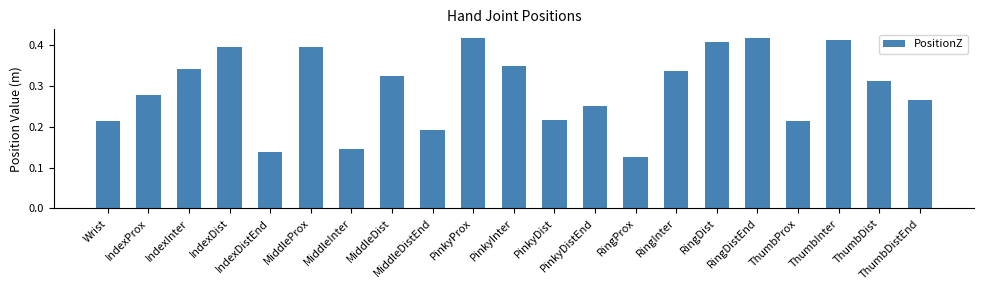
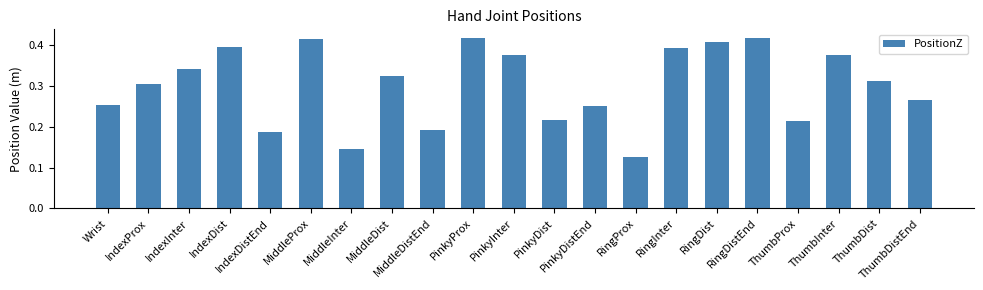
Wrist: 0.22 -> 0.25
IndexProx: 0.28 -> 0.30
IndexDistEnd: 0.14 -> 0.19
MiddleProx: 0.40 -> 0.41
PinkyInter: 0.35 -> 0.37
RingInter: 0.34 -> 0.39
ThumbInter: 0.41 -> 0.38
